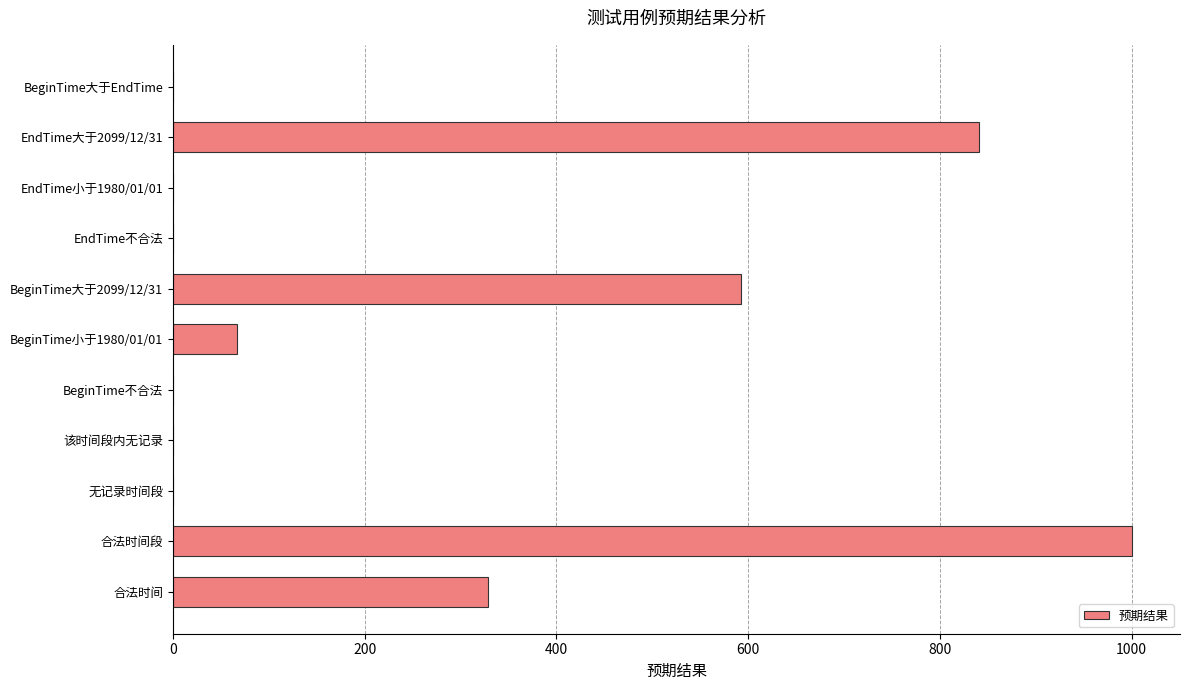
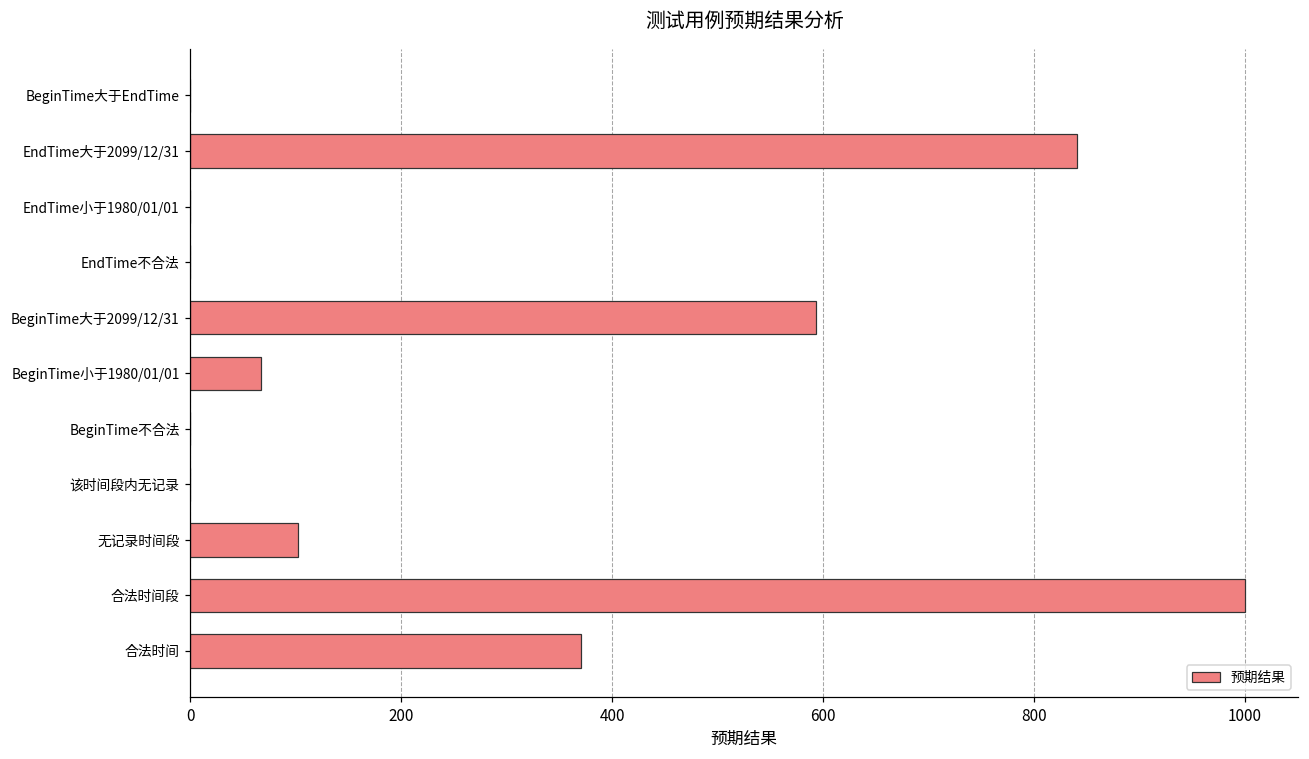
无记录时间段: 0 -> 100
合法时间: 330 -> 370
